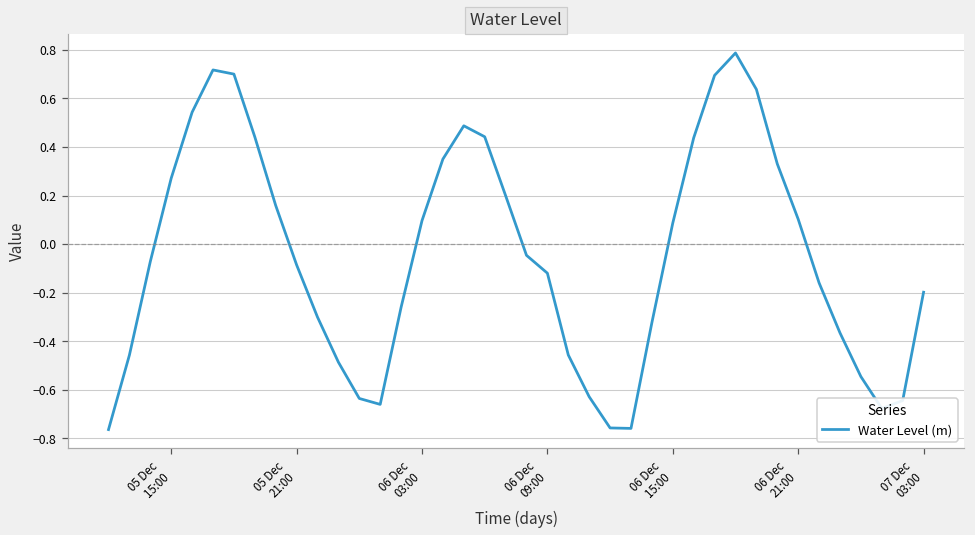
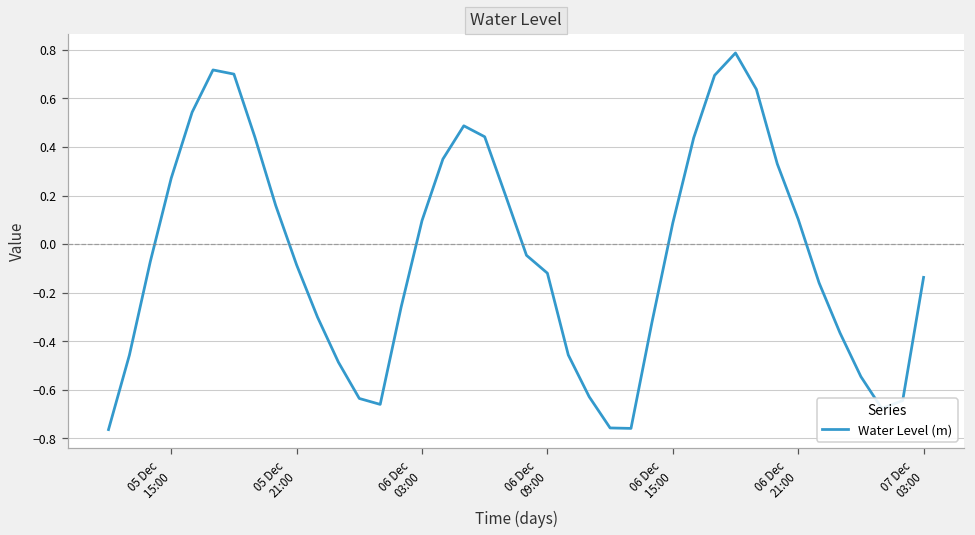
07 Dec 03:00: -0.20 -> -0.14
